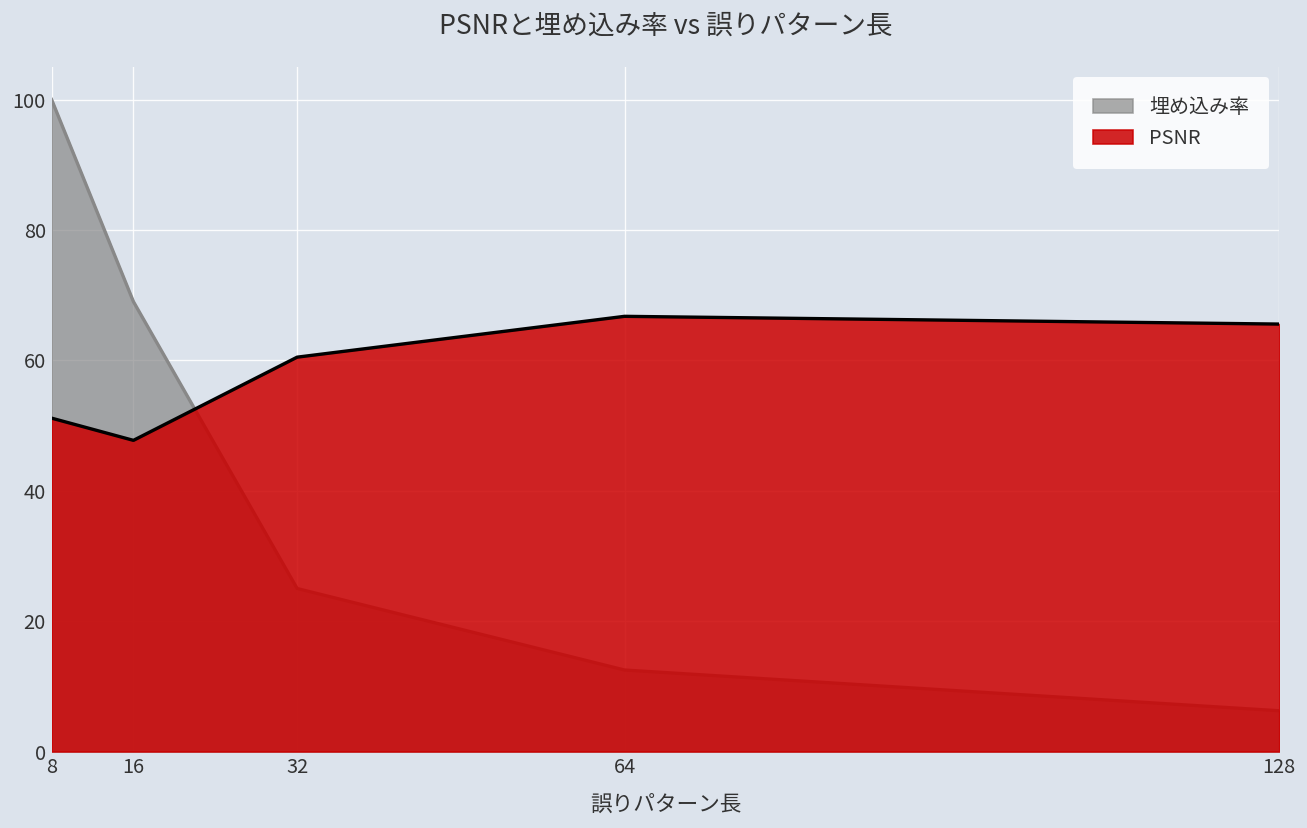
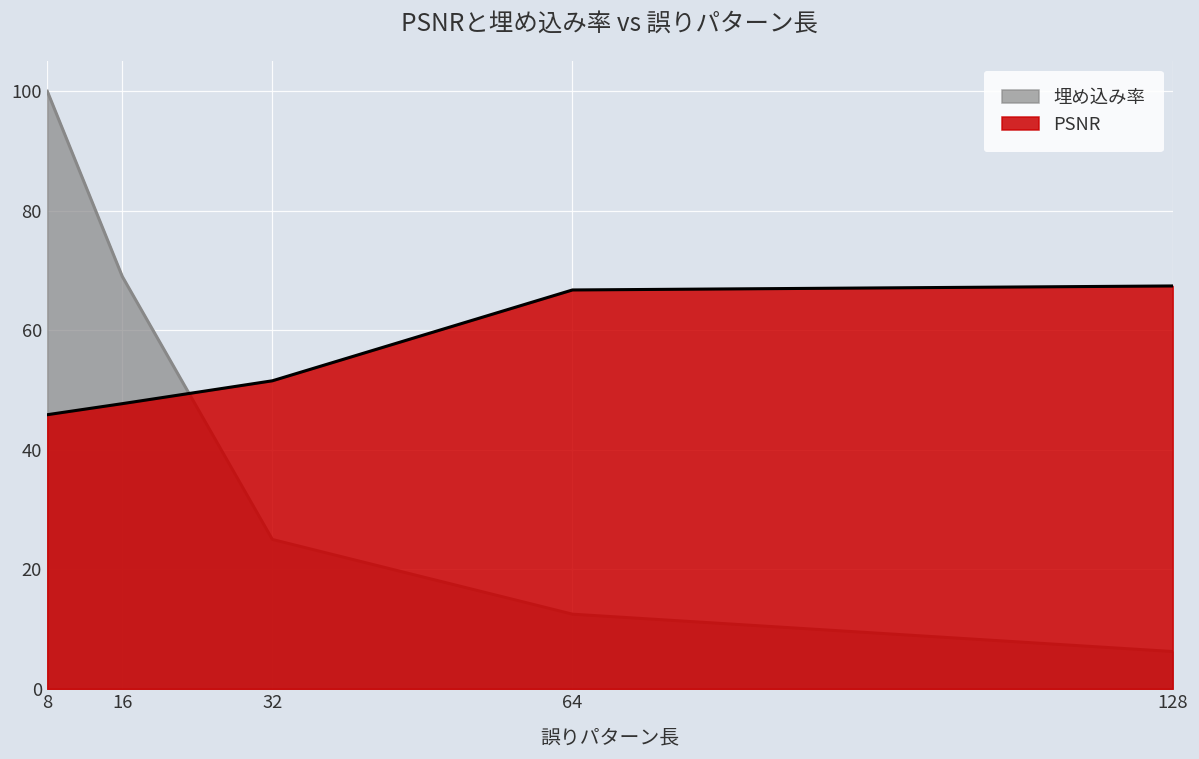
PSNR, 8: 51 -> 46
PSNR, 32: 60 -> 52
PSNR, 128: 66 -> 67
